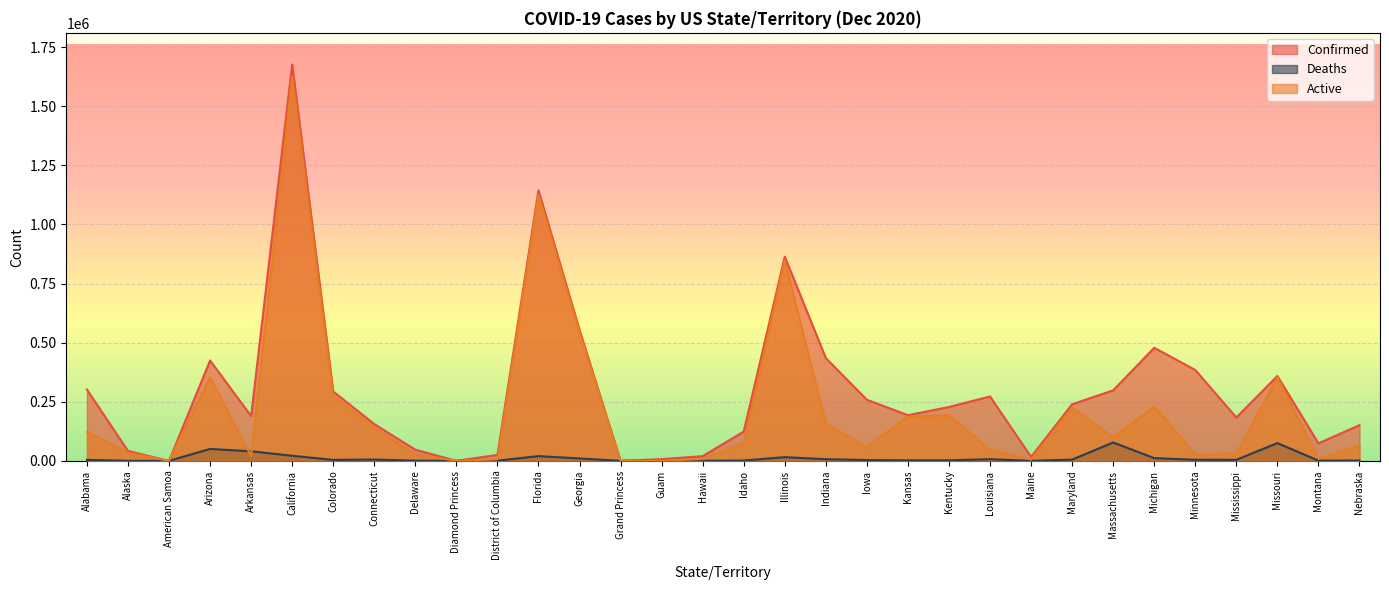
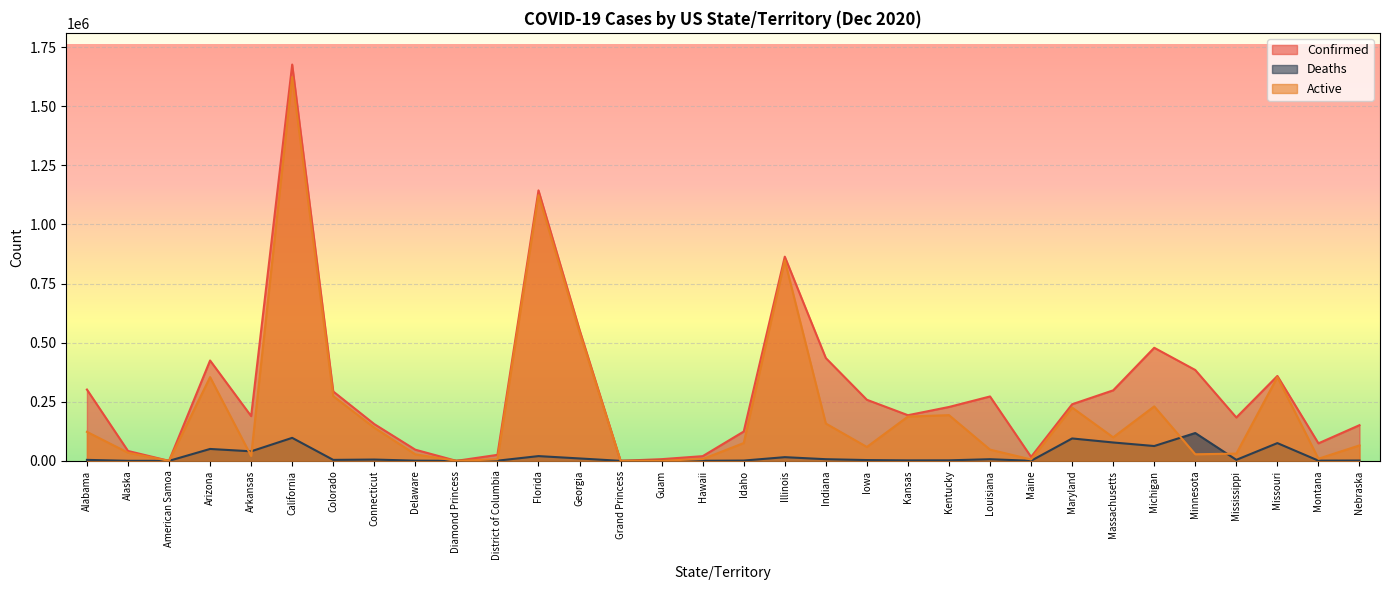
Deaths, California: 20000 -> 100000
Deaths, Maryland: 10000 -> 90000
Deaths, Michigan: 10000 -> 60000
Deaths, Minnesota: 0 -> 120000
